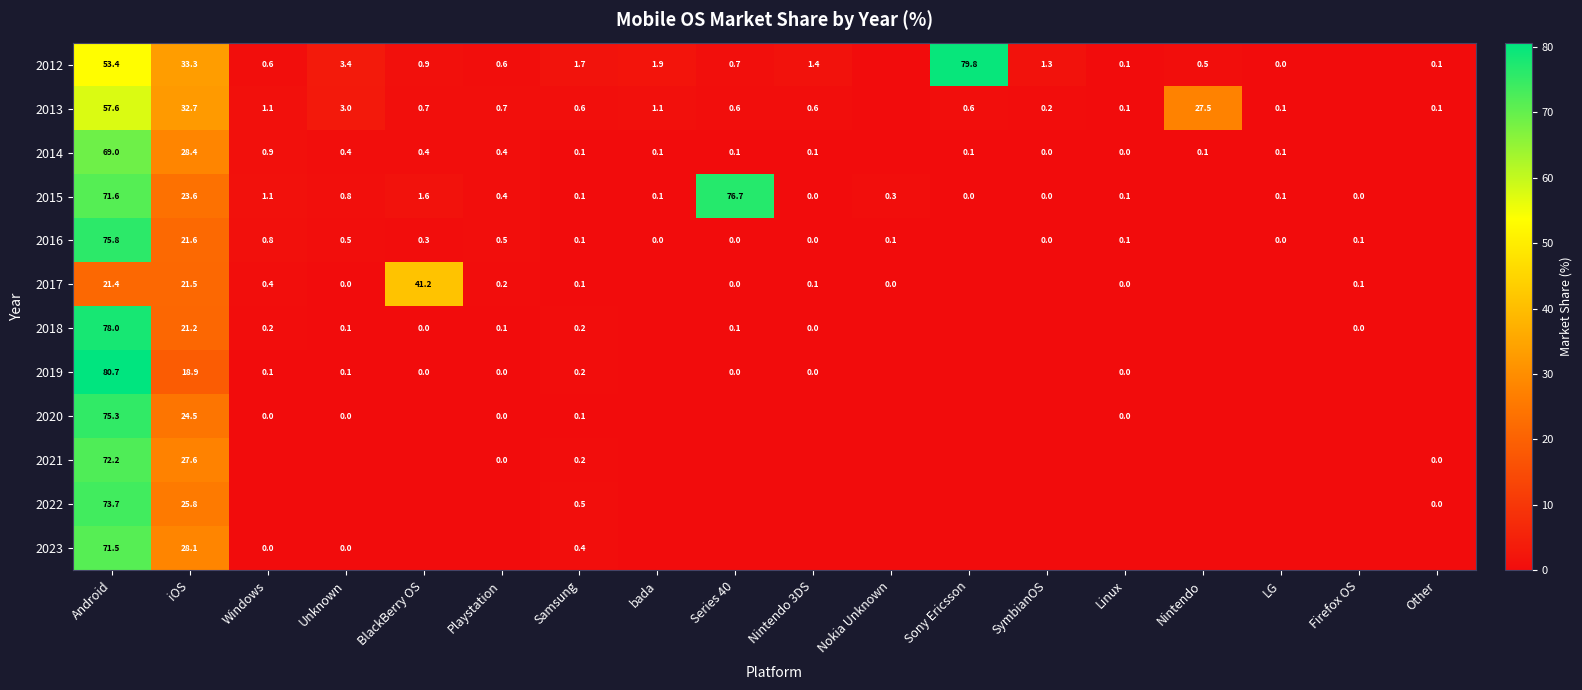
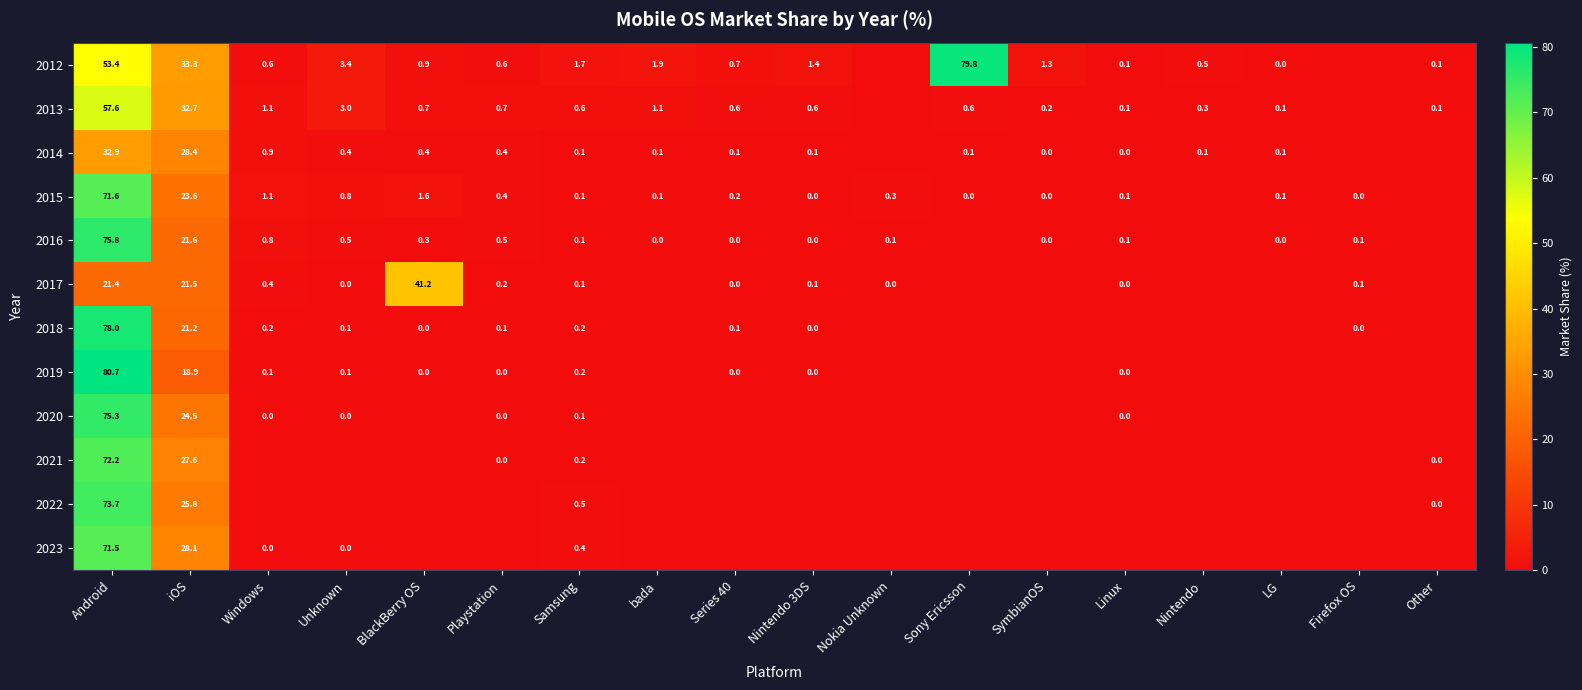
2013, Nintendo: 27.5 -> 0.3
2014, Android: 69.0 -> 32.9
2015, Series 40: 76.7 -> 0.2
